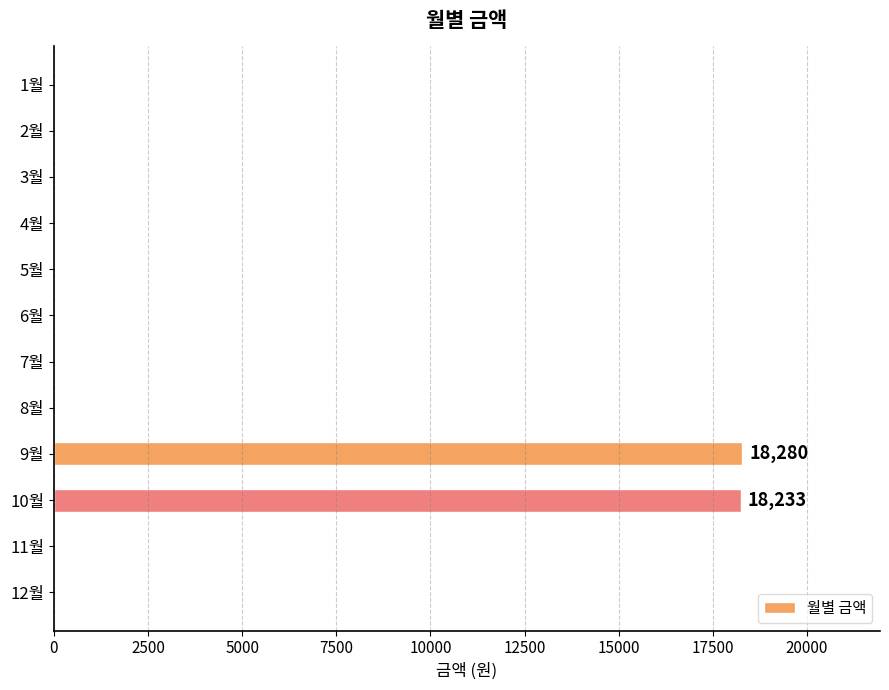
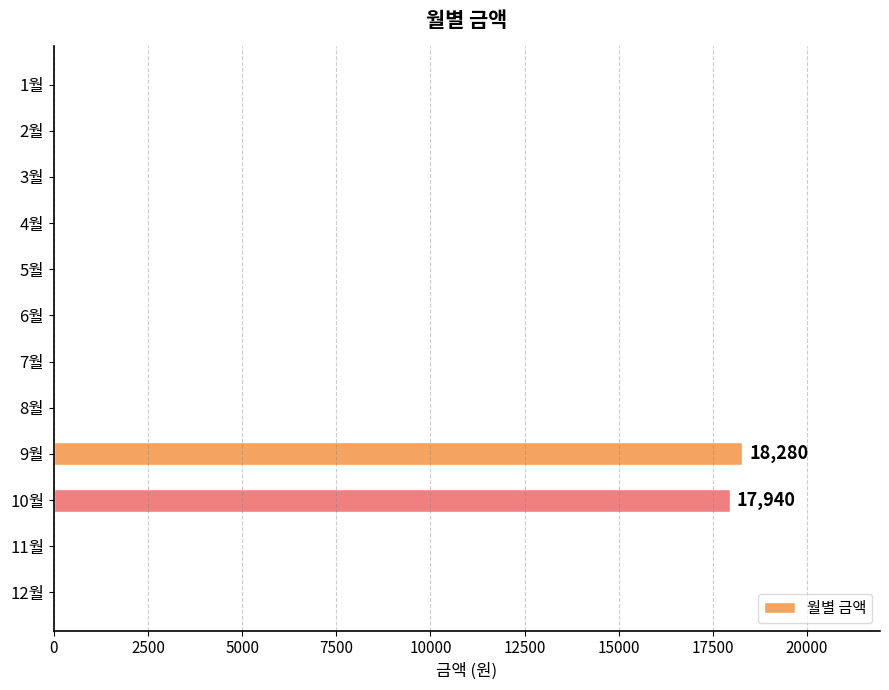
10월: 18,233 -> 17,940
